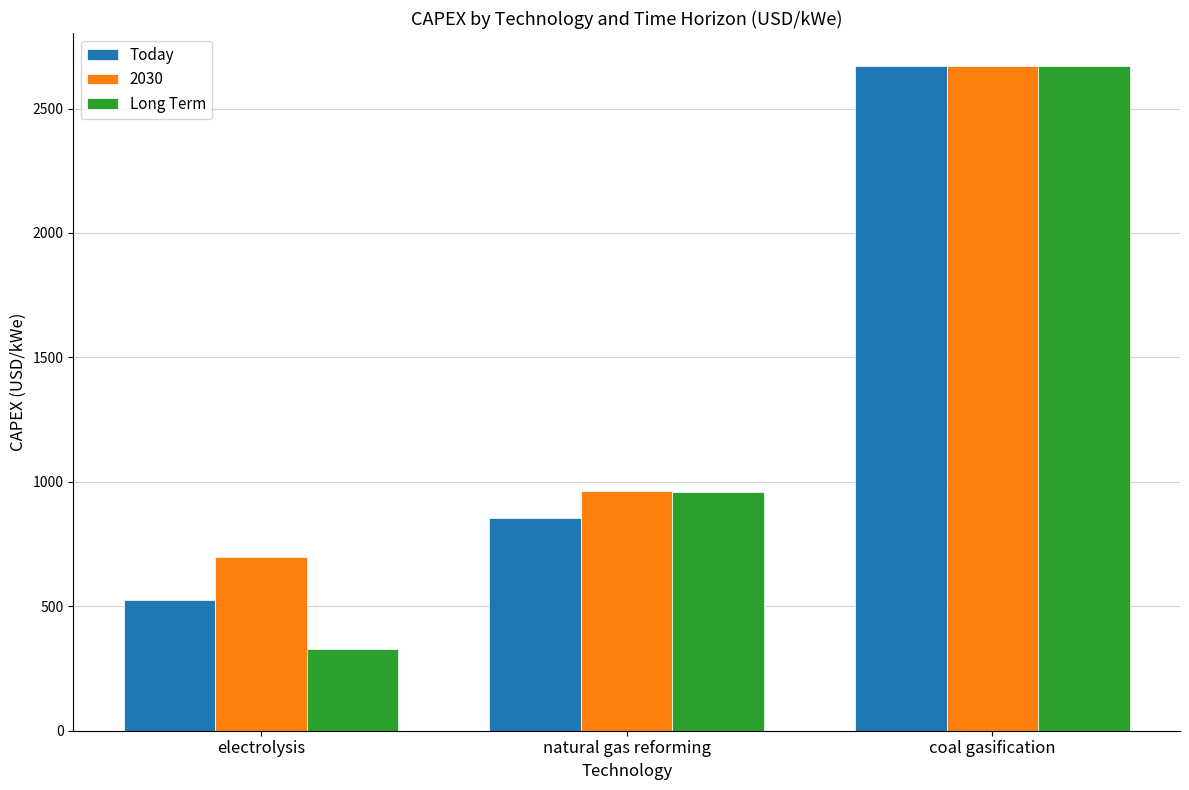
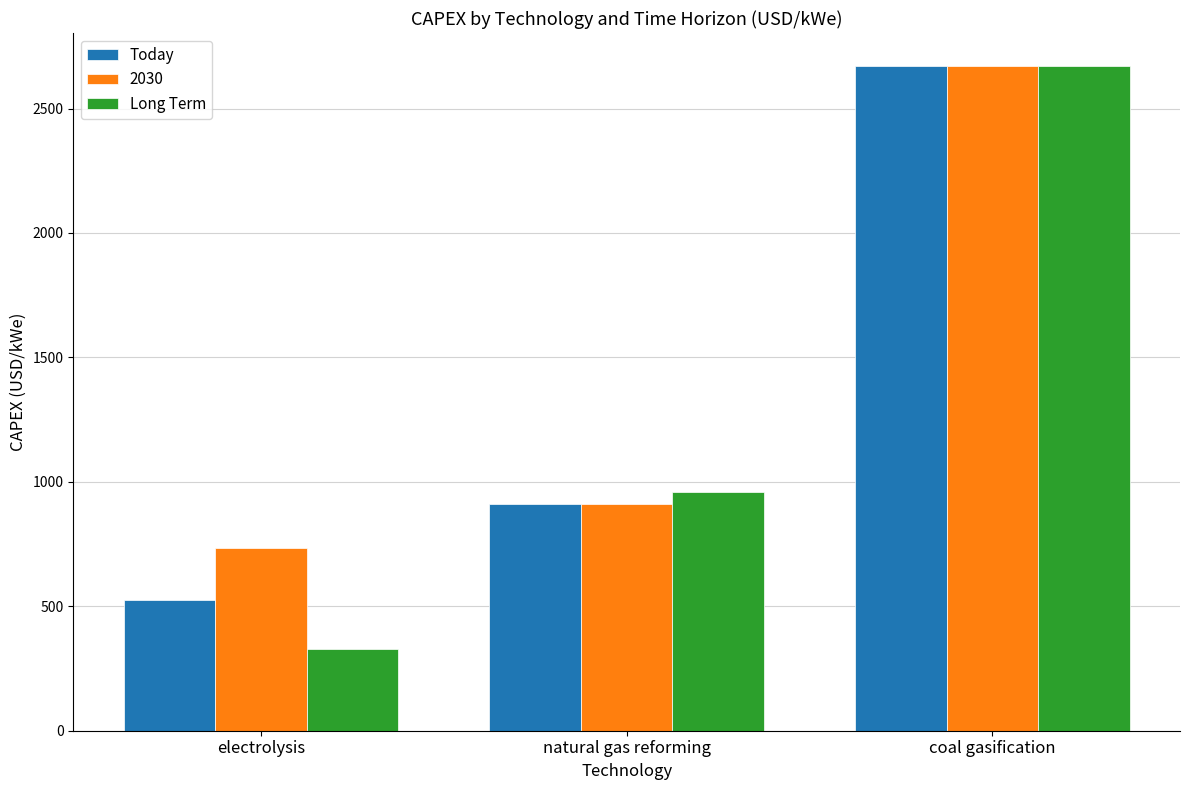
2030, electrolysis: 700 -> 740
Today, natural gas reforming: 860 -> 910
2030, natural gas reforming: 970 -> 910
